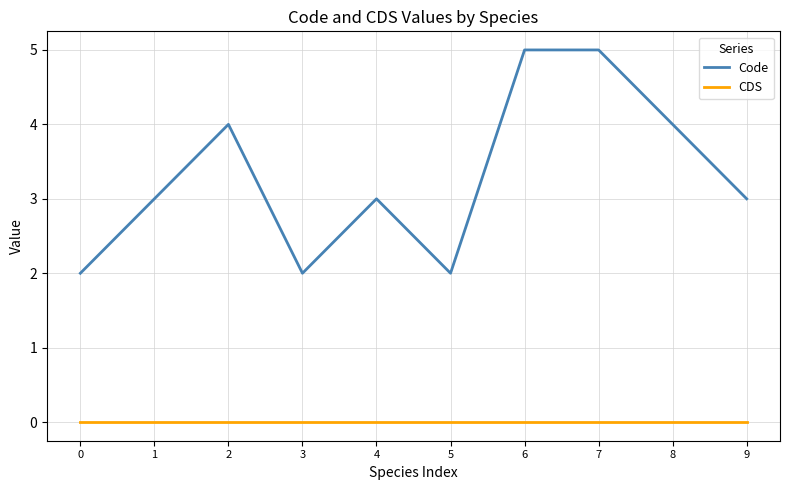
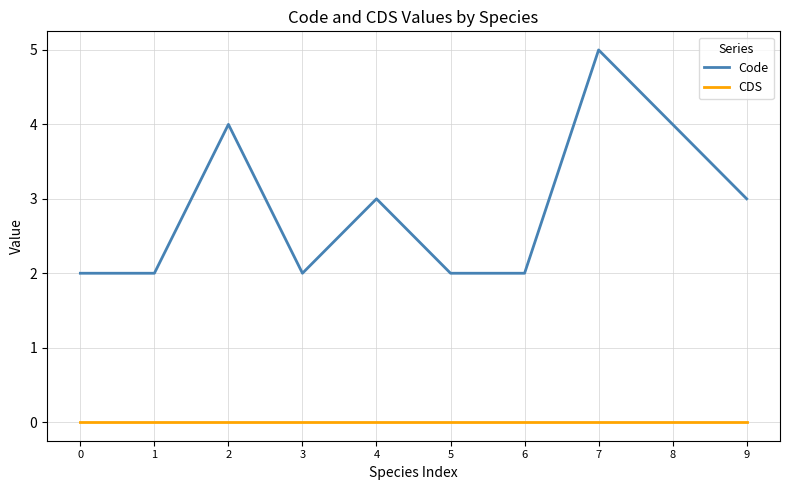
Code, 1: 3 -> 2
Code, 6: 5 -> 2
